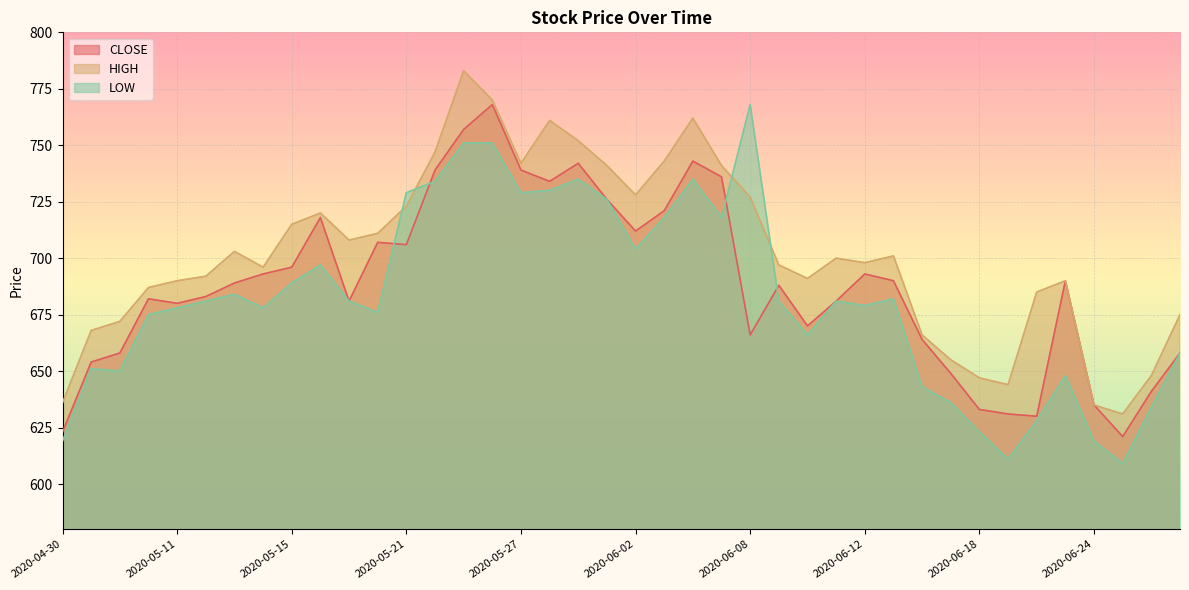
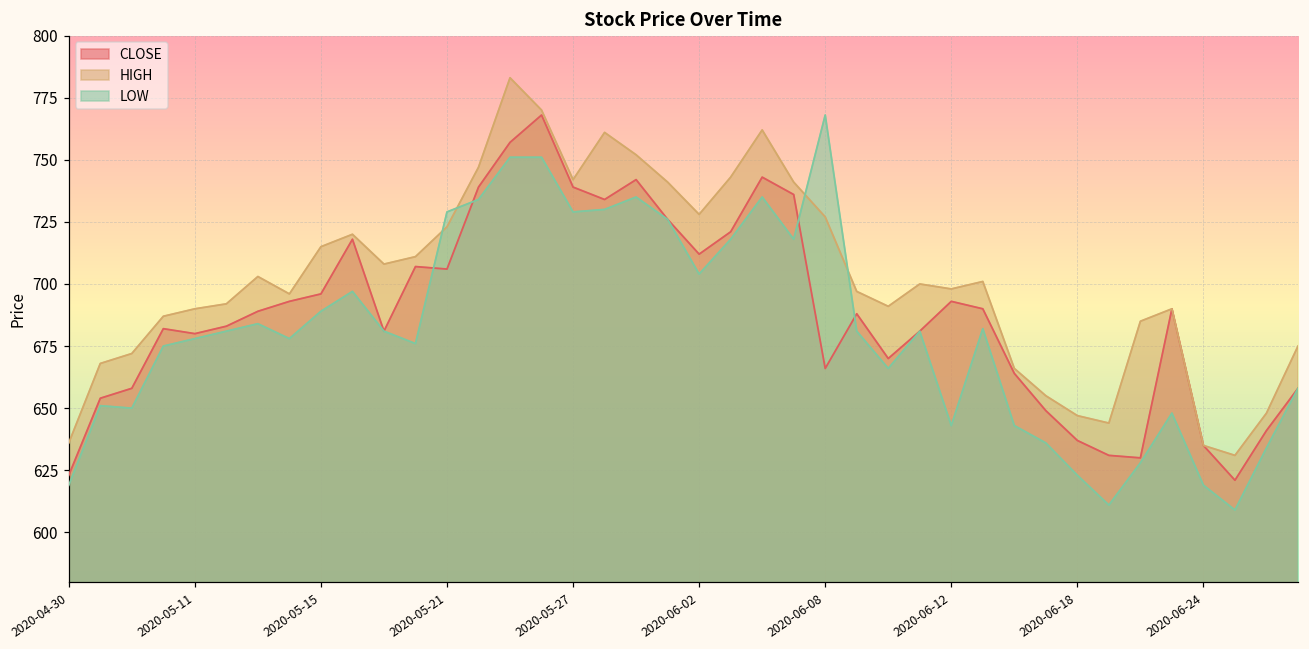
LOW, 2020-06-12: 679 -> 643
CLOSE, 2020-06-18: 633 -> 637
